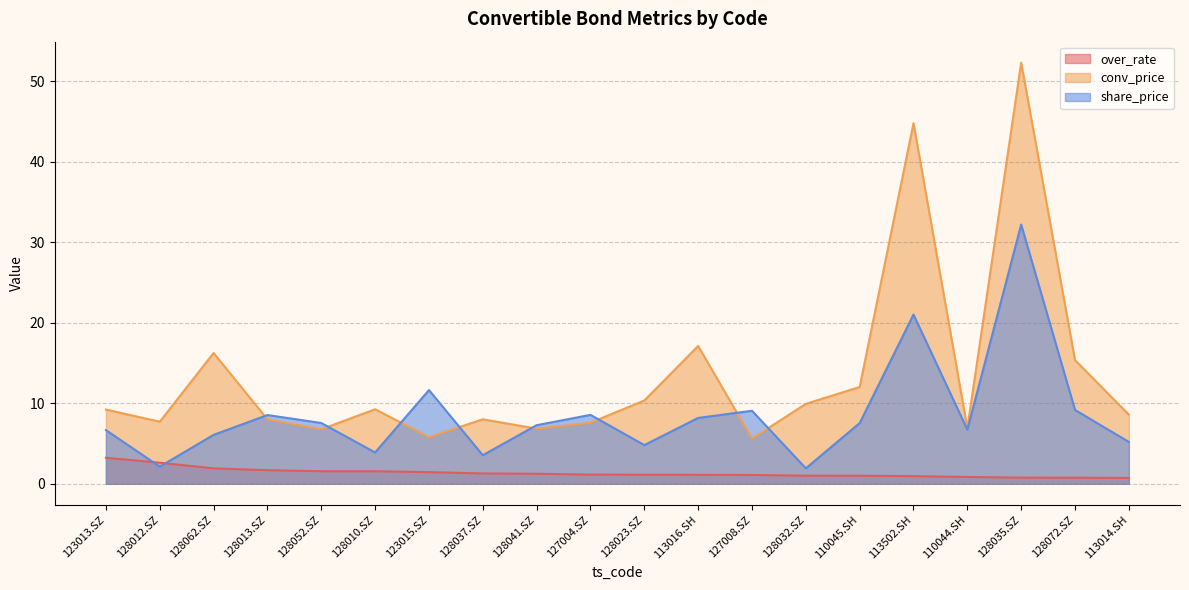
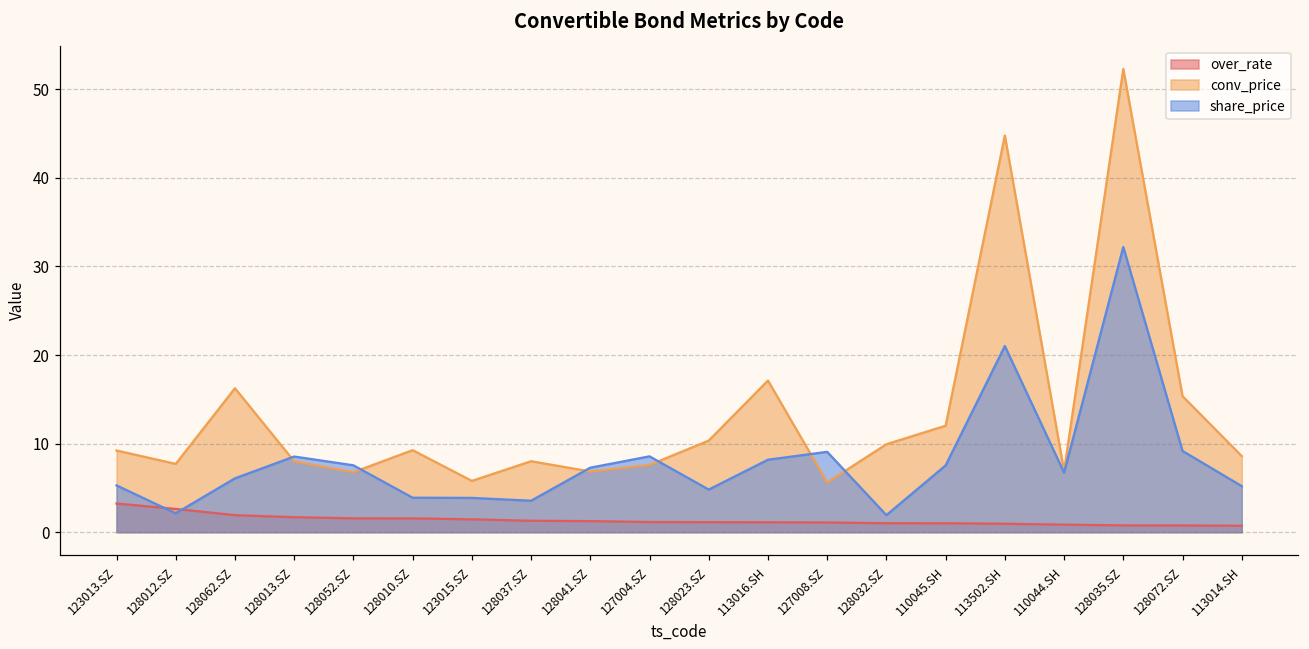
share_price, 123013.SZ: 7 -> 5
share_price, 123015.SZ: 12 -> 4
